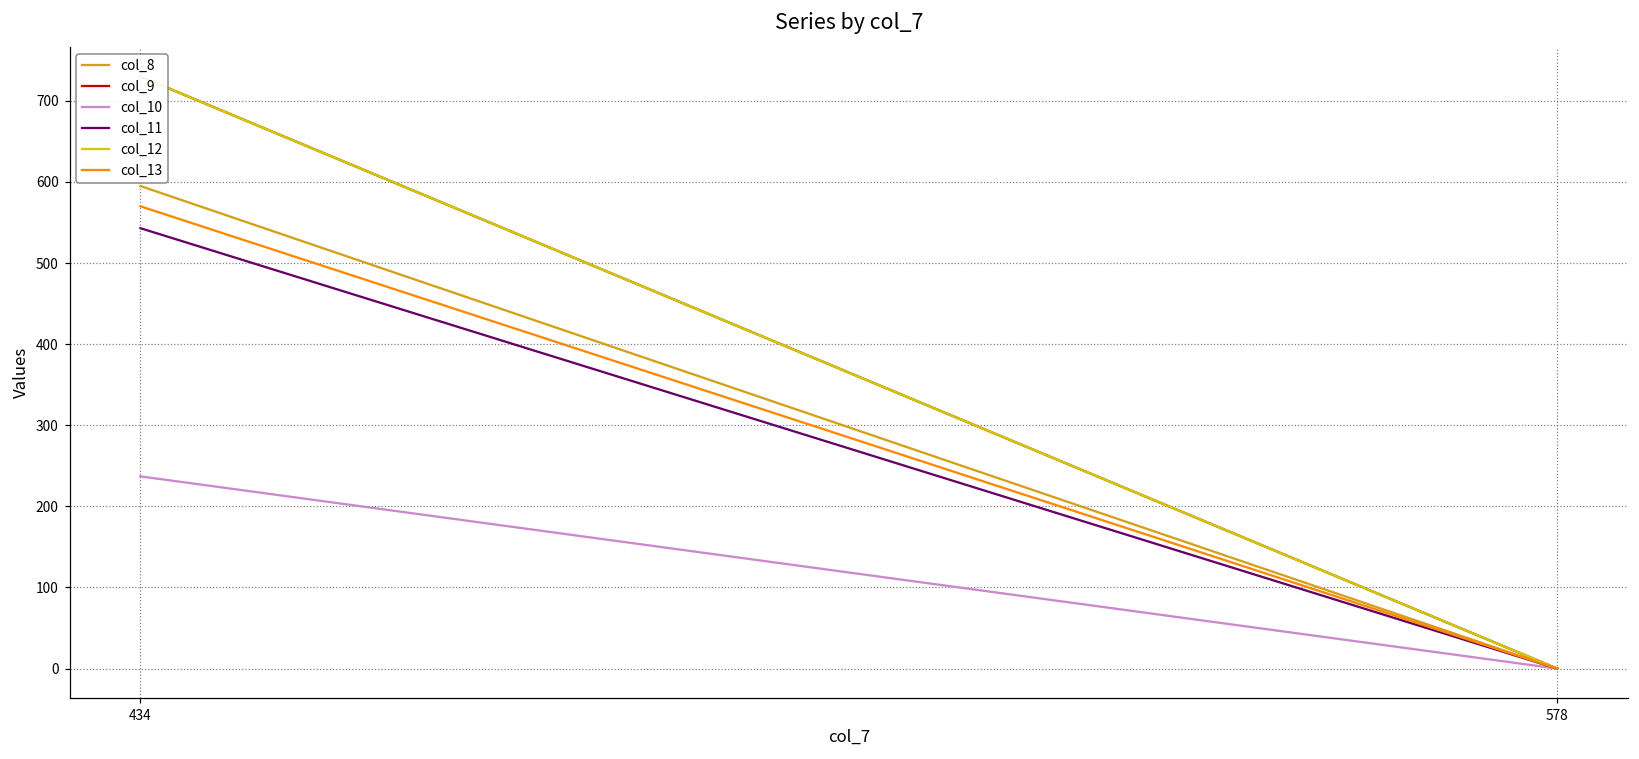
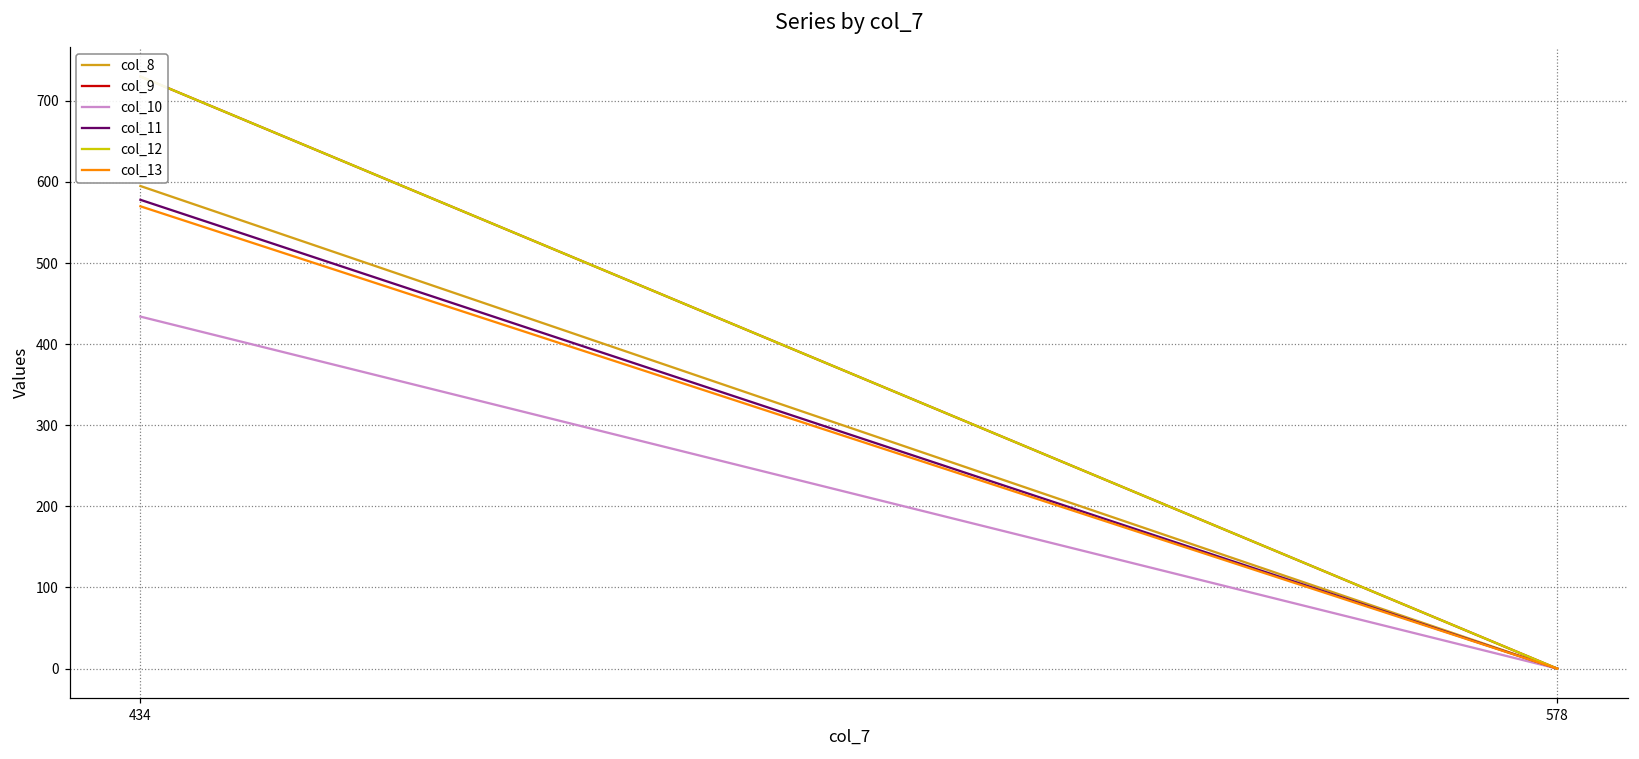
col_10, 434: 240 -> 430
col_11, 434: 540 -> 580
